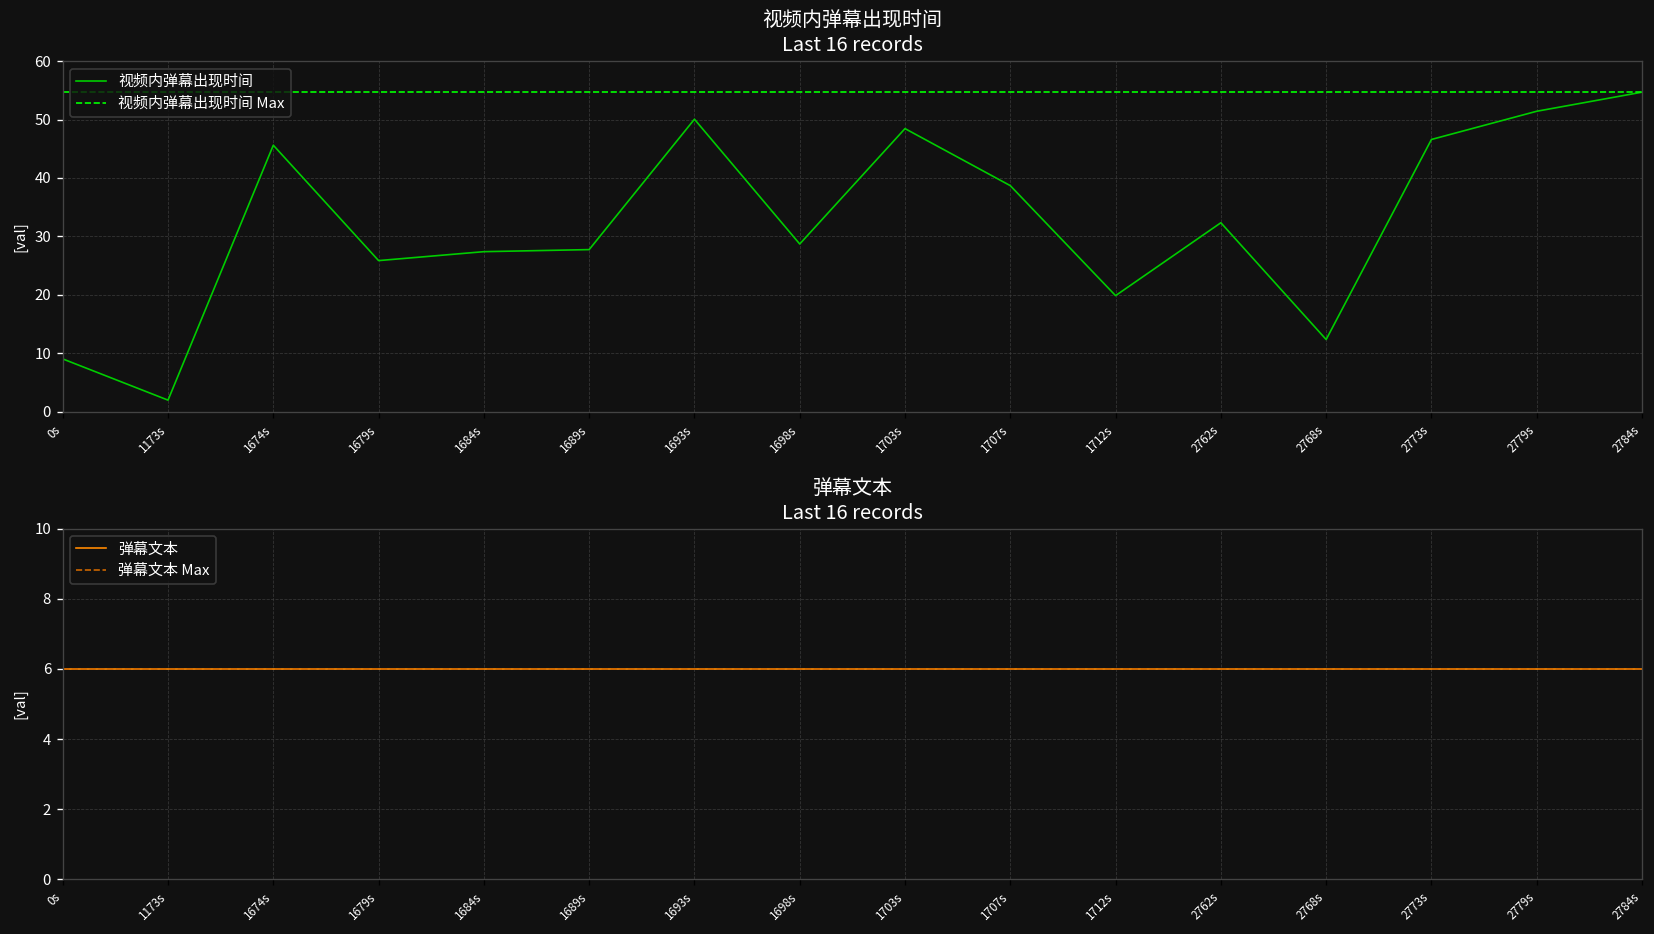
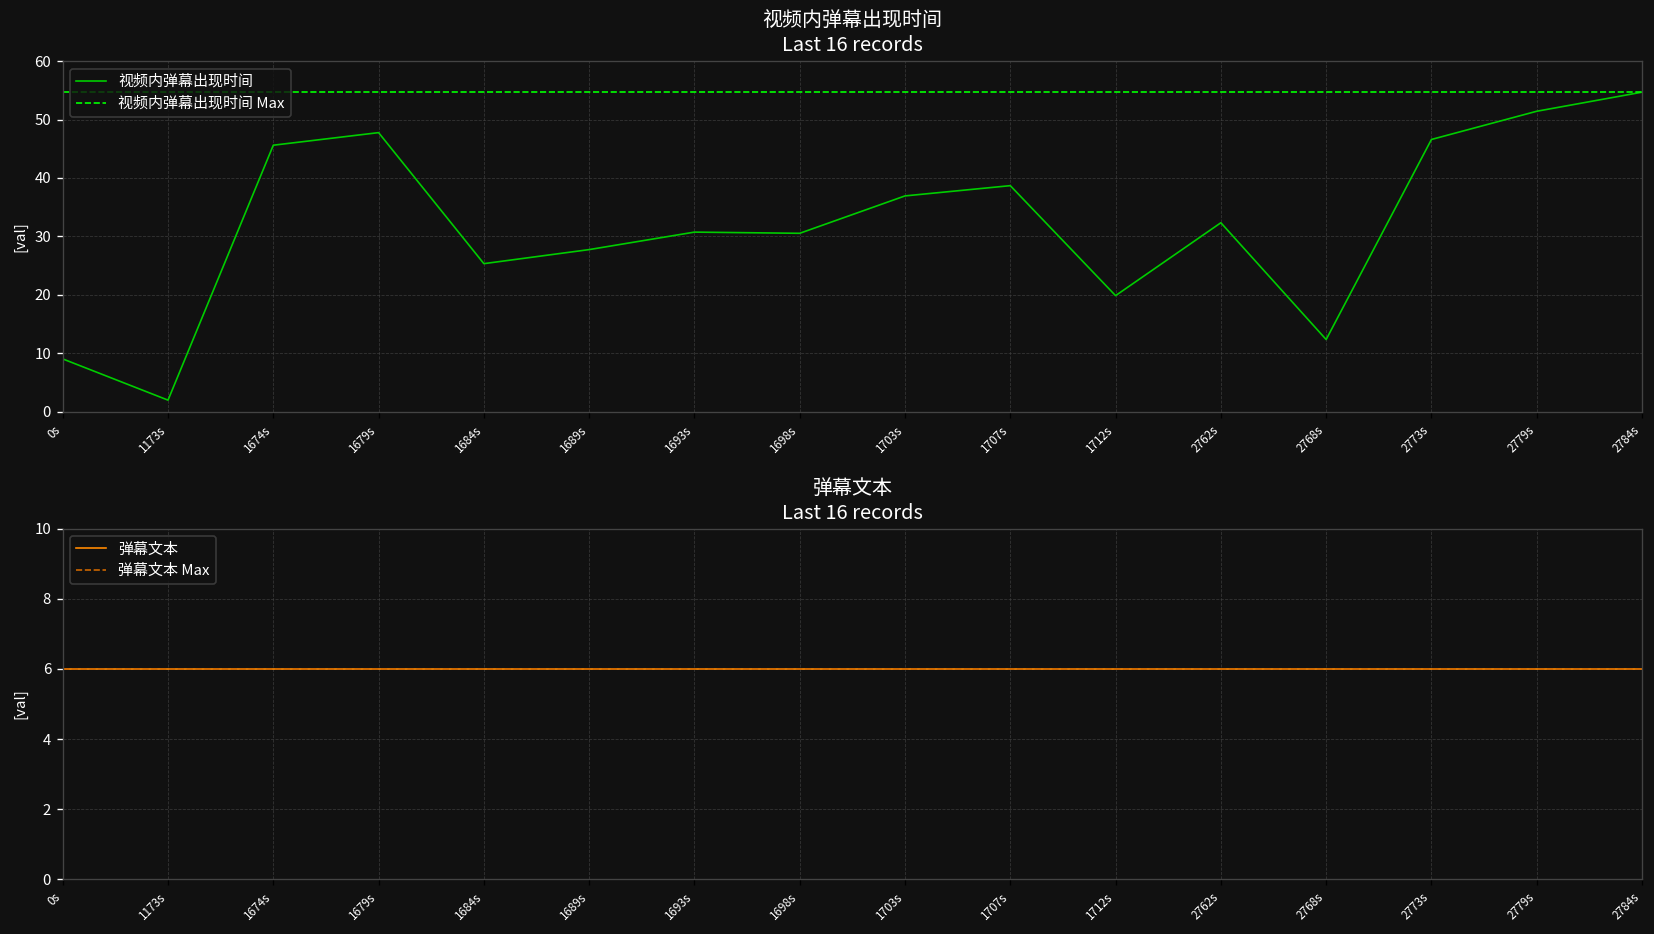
视频内弹幕出现时间 Last 16 records, 1679s: 26 -> 48
视频内弹幕出现时间 Last 16 records, 1684s: 27 -> 25
视频内弹幕出现时间 Last 16 records, 1693s: 50 -> 31
视频内弹幕出现时间 Last 16 records, 1698s: 29 -> 31
视频内弹幕出现时间 Last 16 records, 1703s: 48 -> 37
